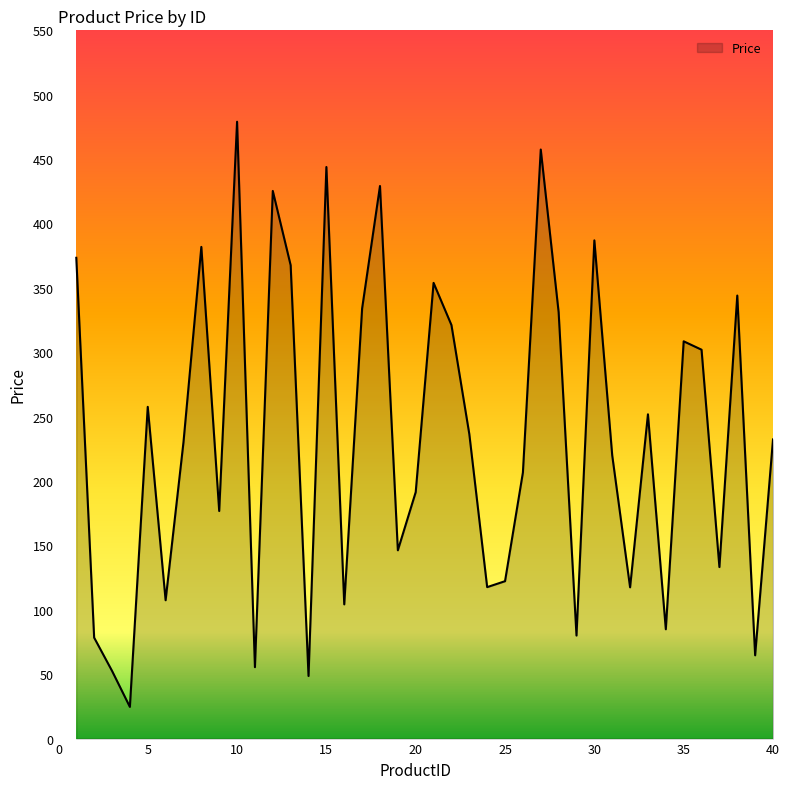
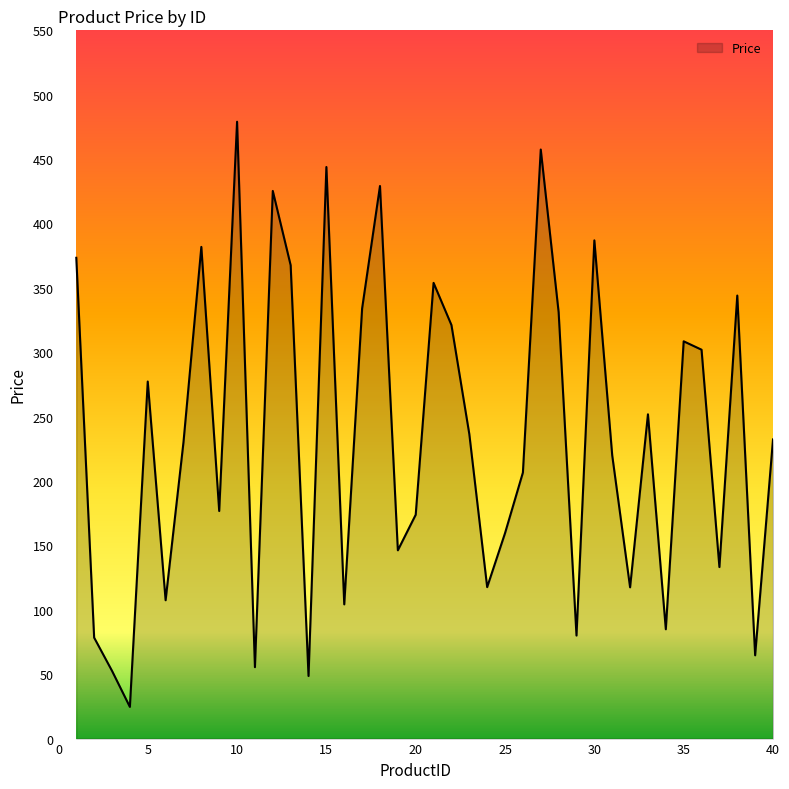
5: 258 -> 277
20: 191 -> 174
25: 122 -> 160
